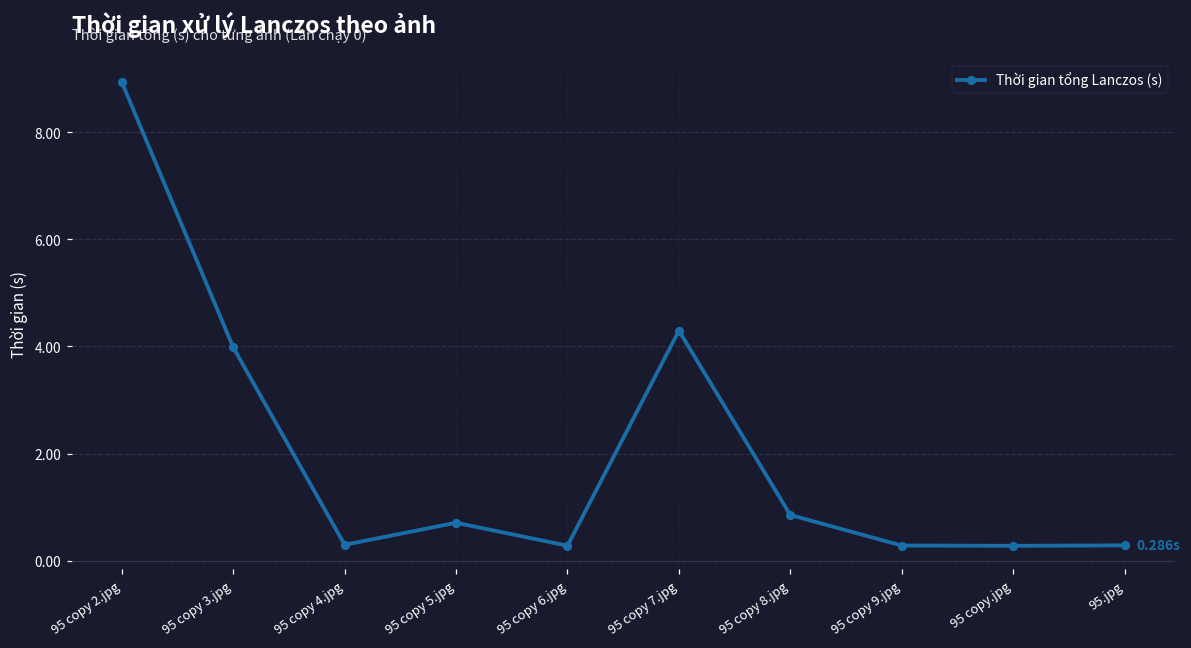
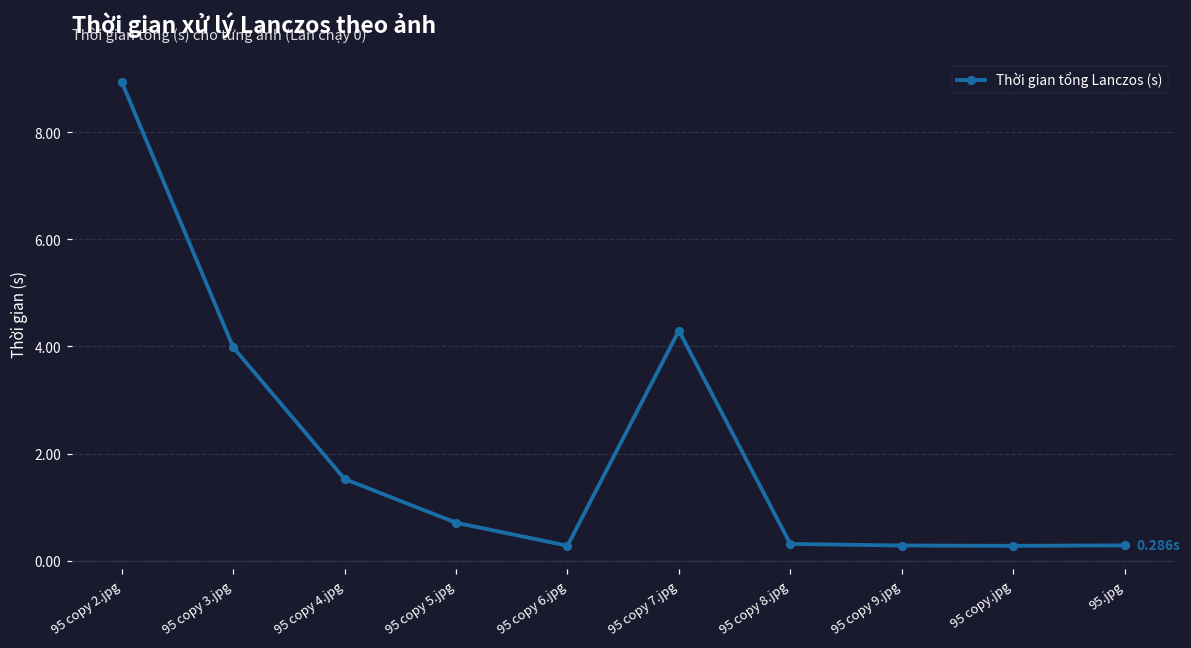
95 copy 4.jpg: 0.3 -> 1.5
95 copy 8.jpg: 0.9 -> 0.3
